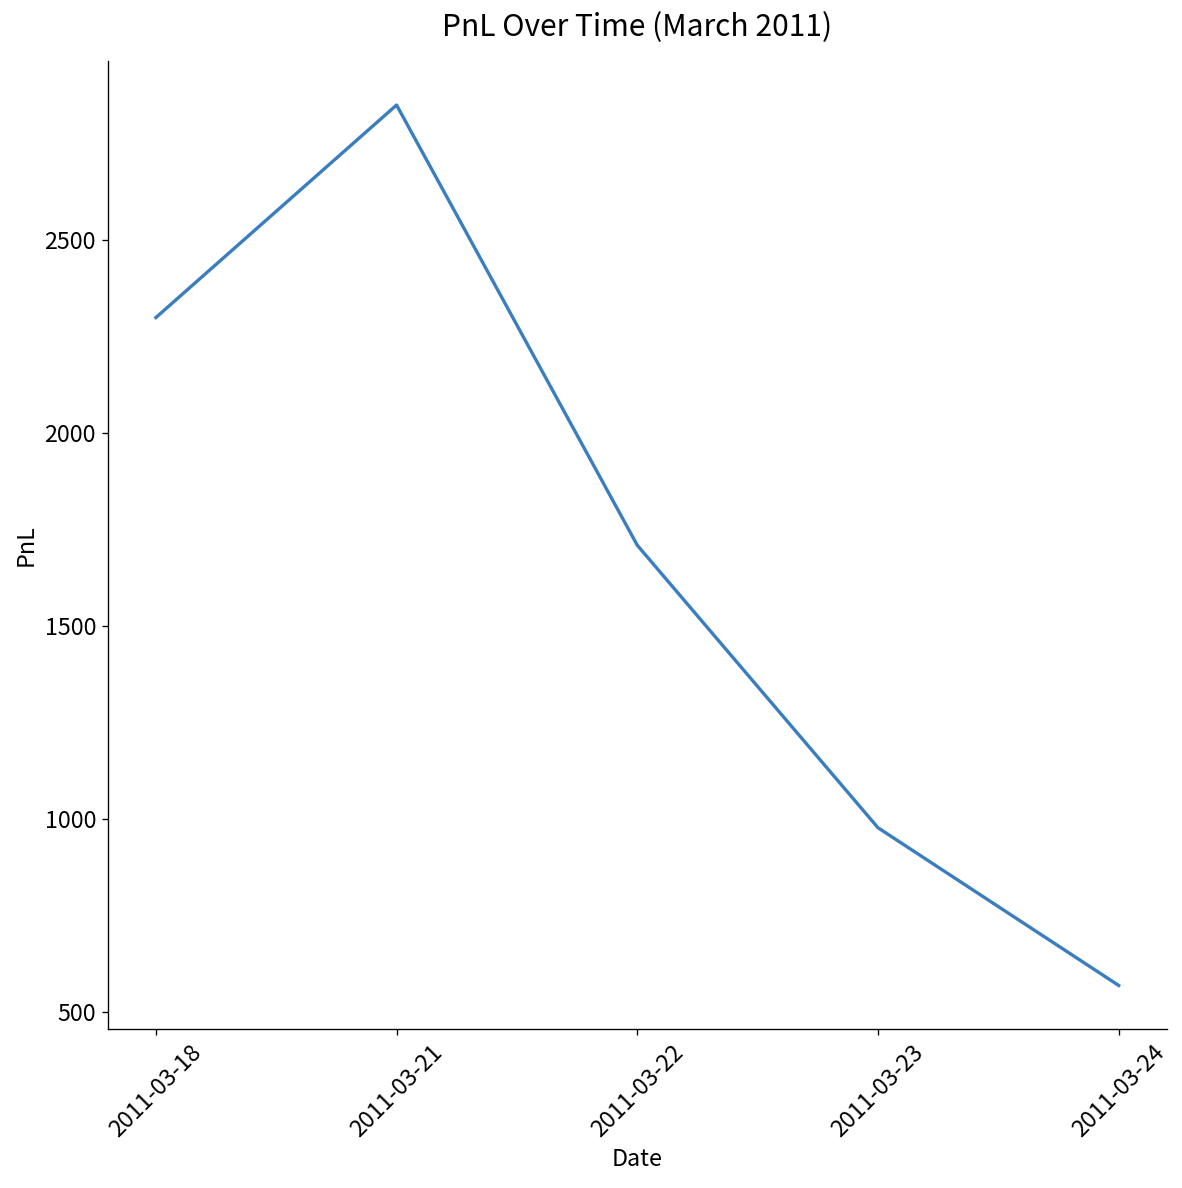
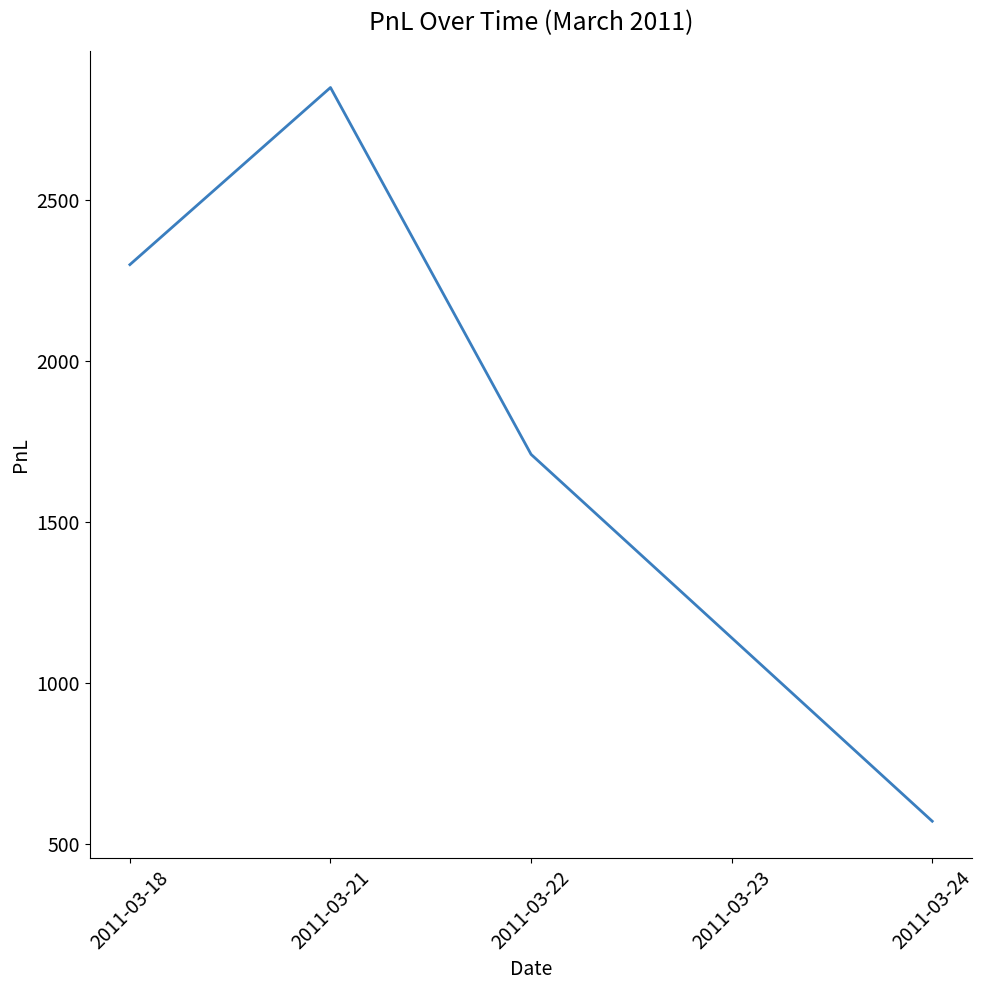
2011-03-23: 980 -> 1140
